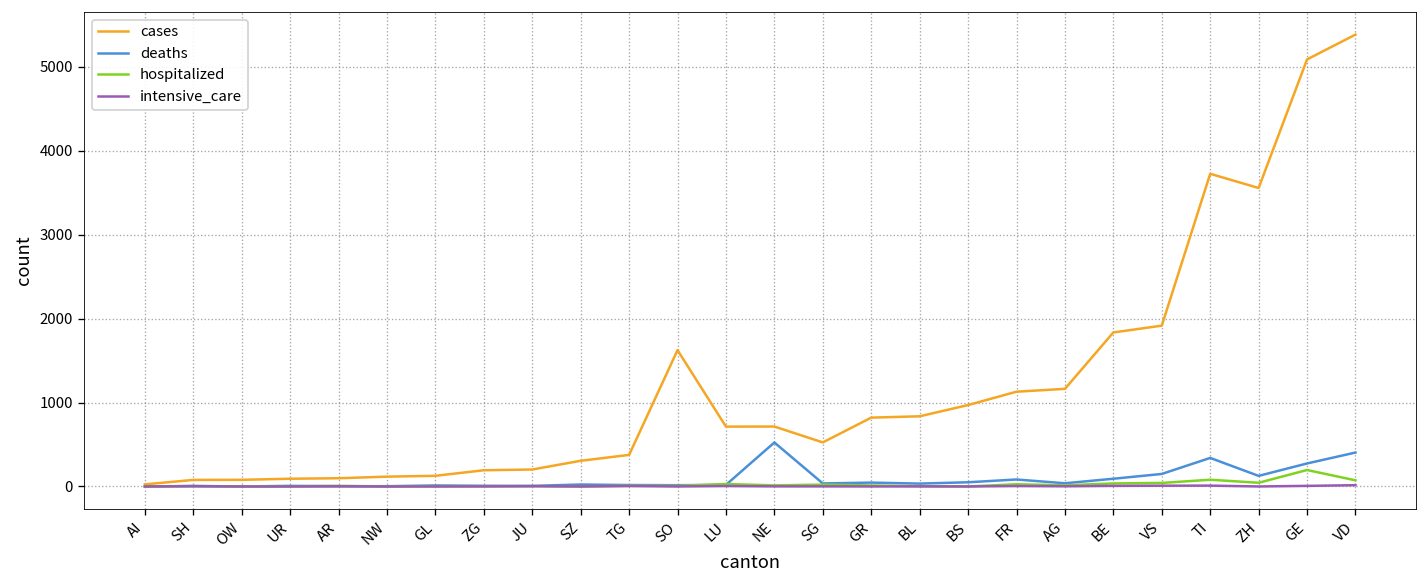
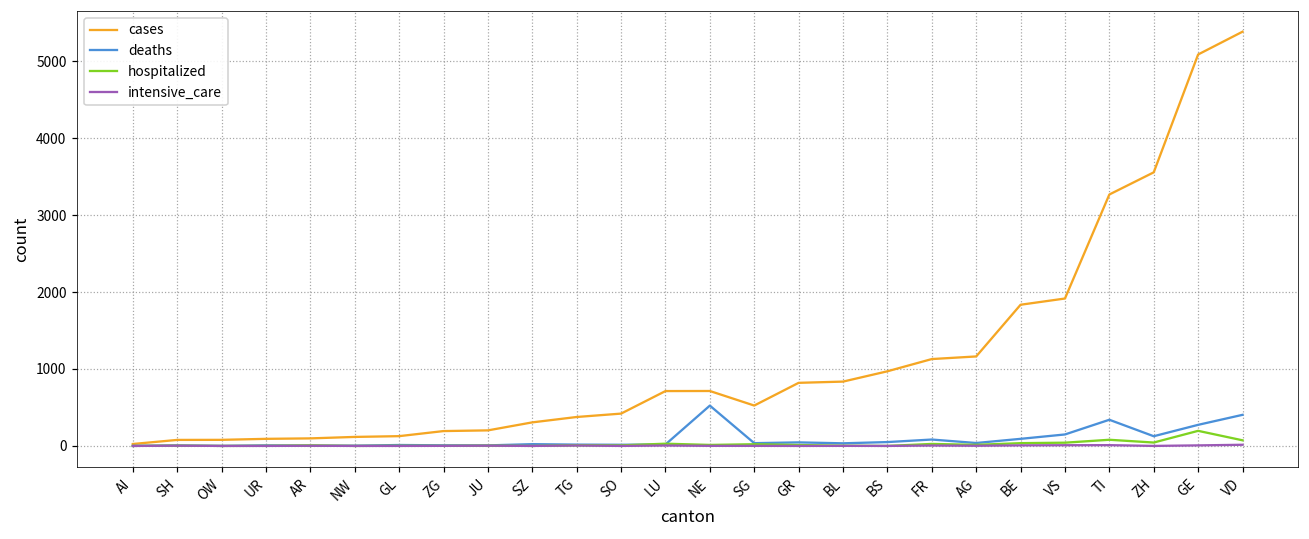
cases, SO: 1600 -> 400
cases, TI: 3700 -> 3300
